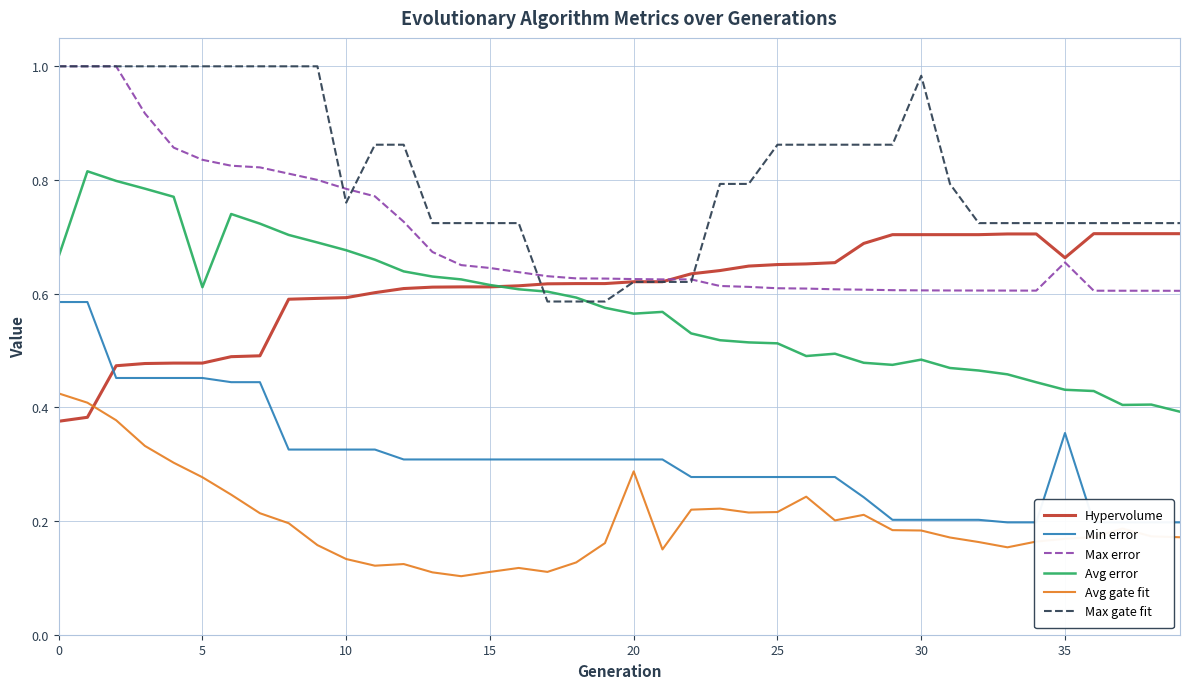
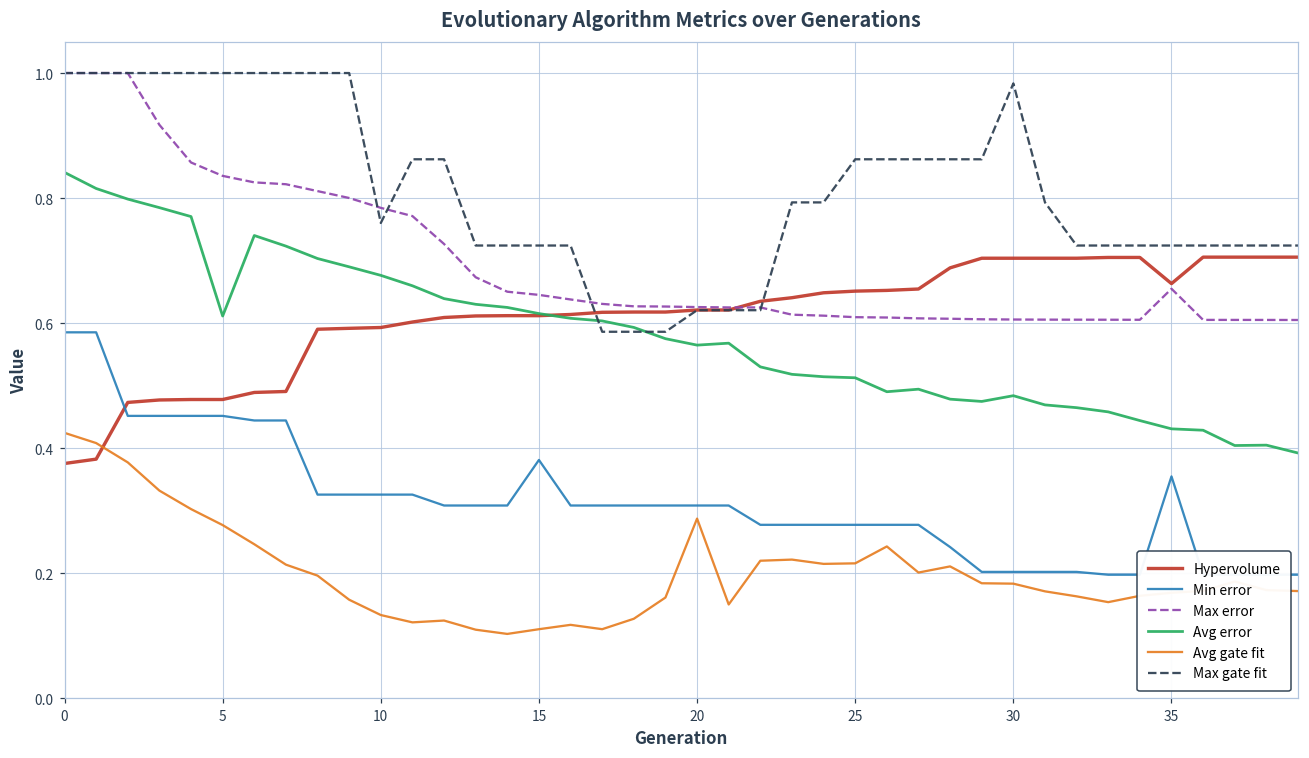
Avg error, 0: 0.67 -> 0.84
Min error, 15: 0.31 -> 0.38
